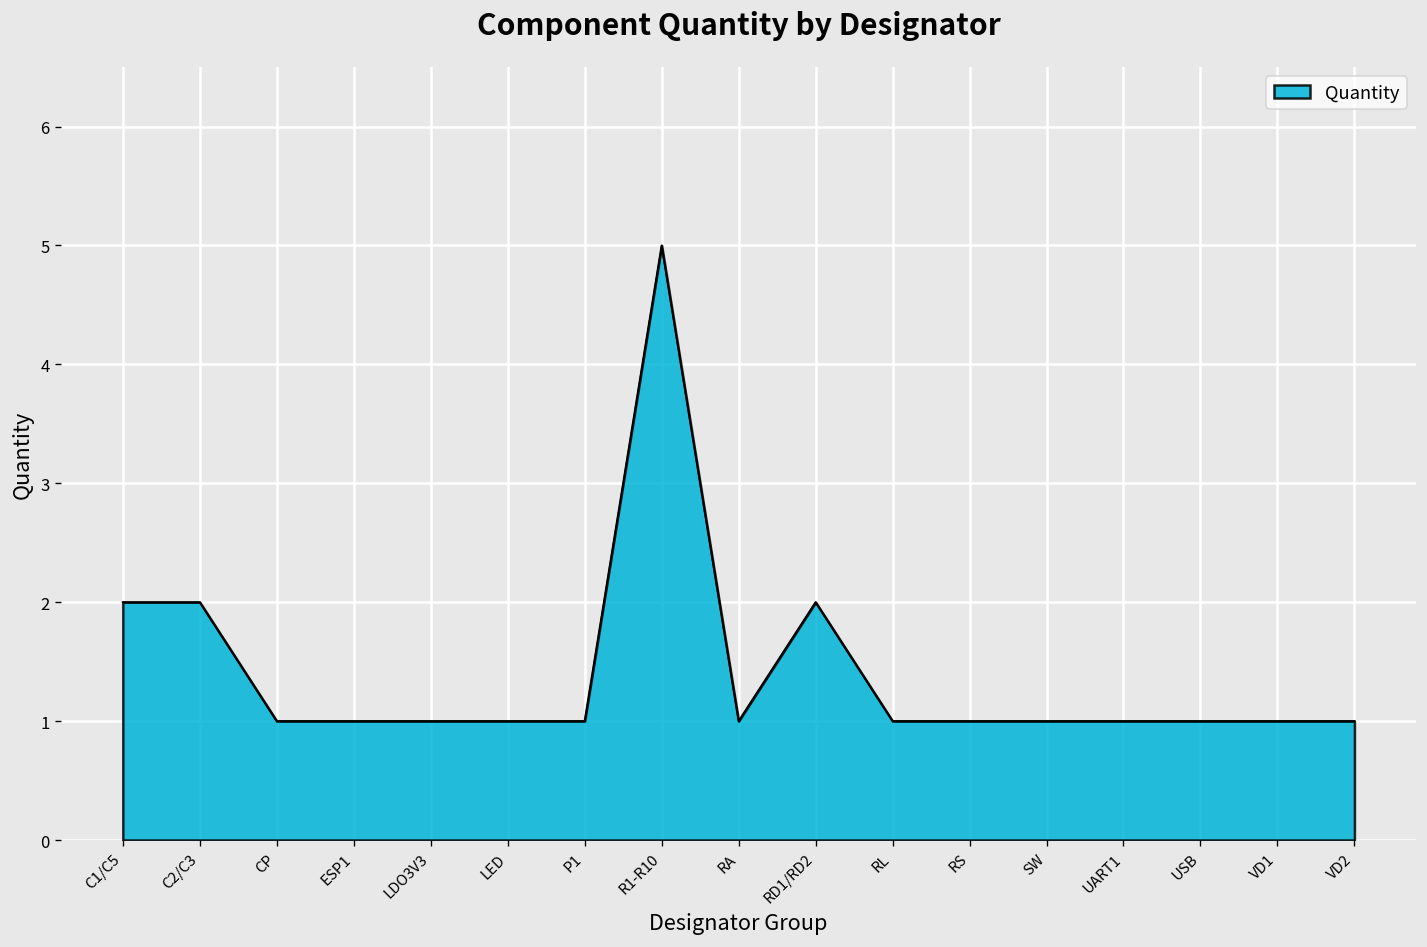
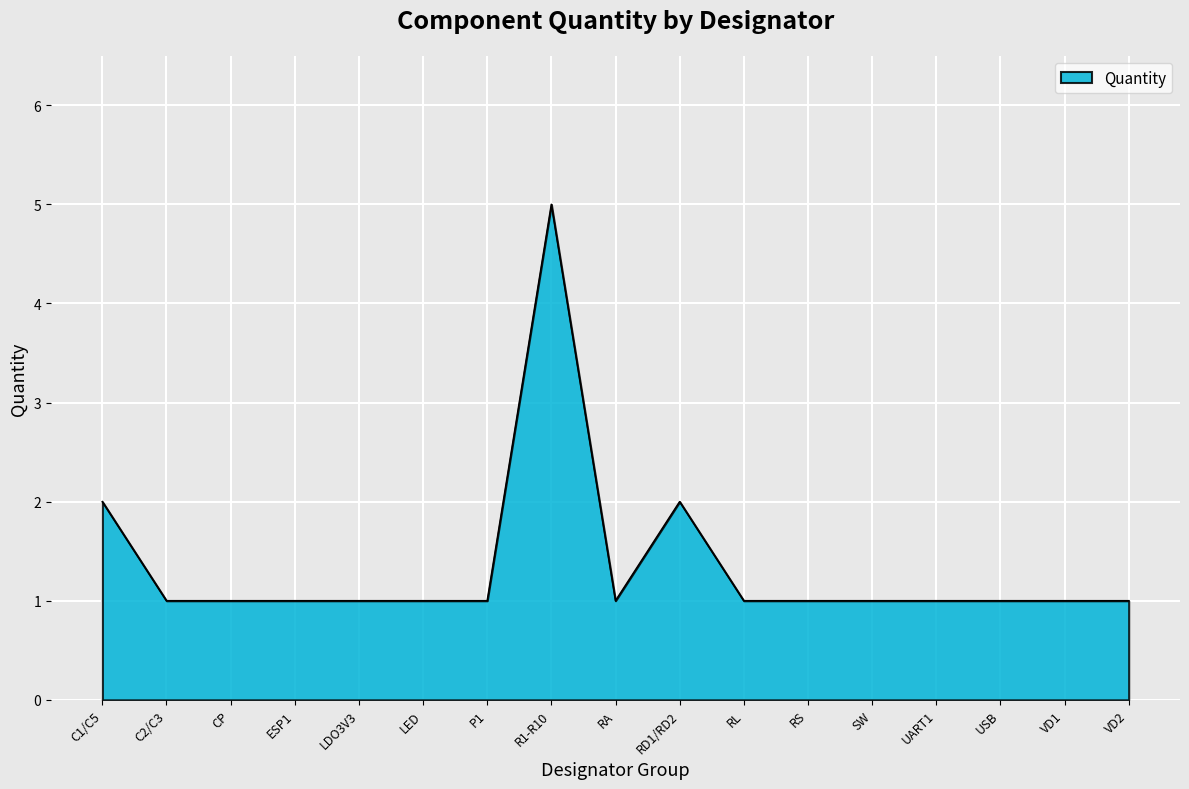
C2/C3: 2 -> 1
